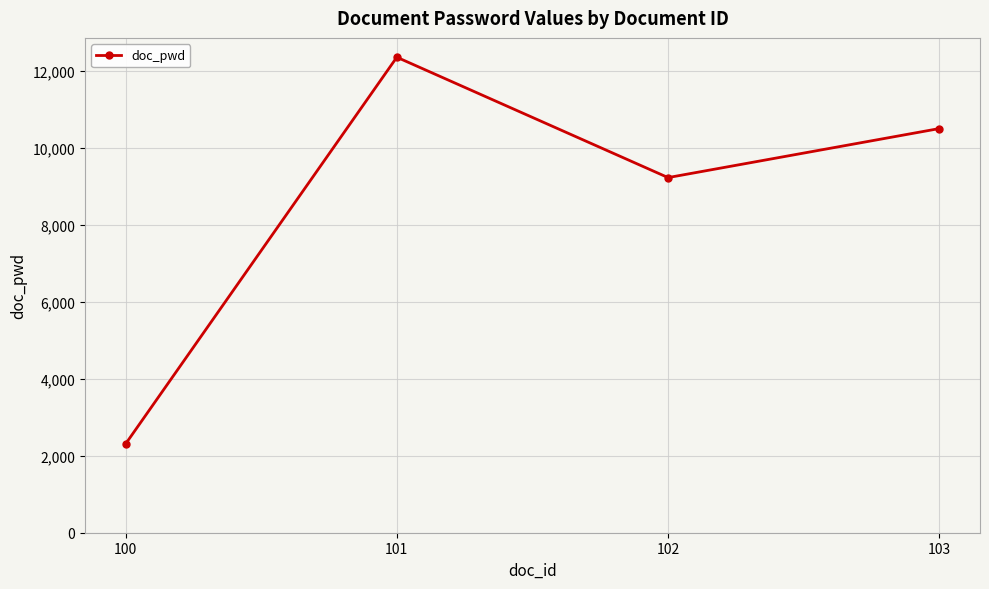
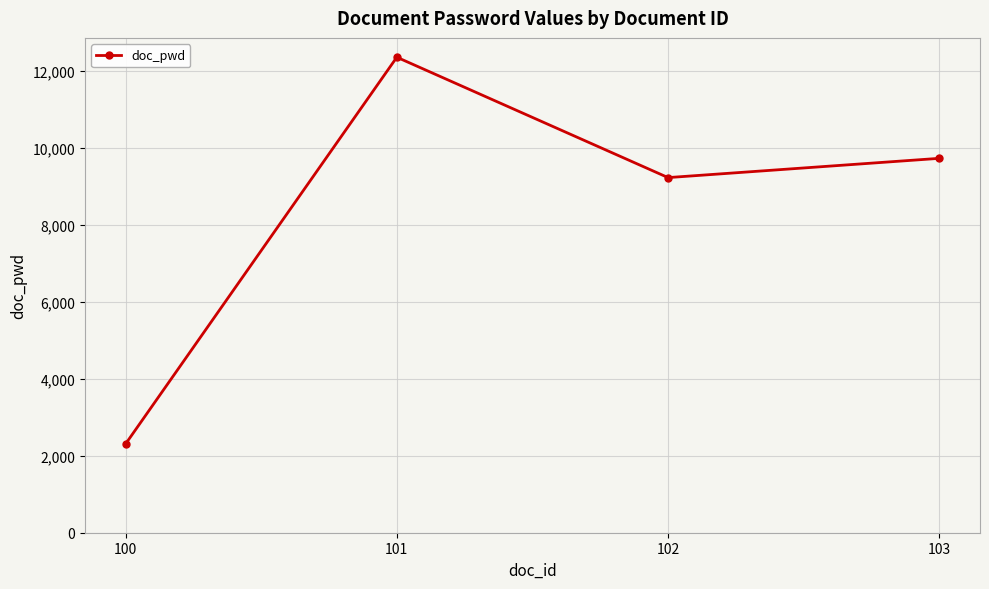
103: 10,500 -> 9,700
